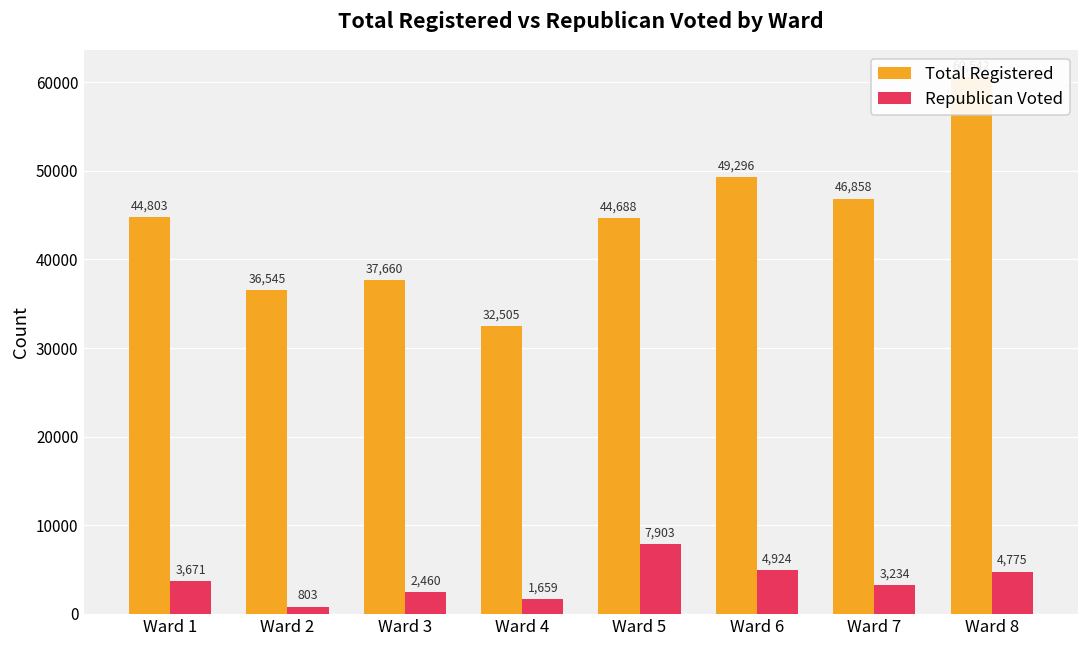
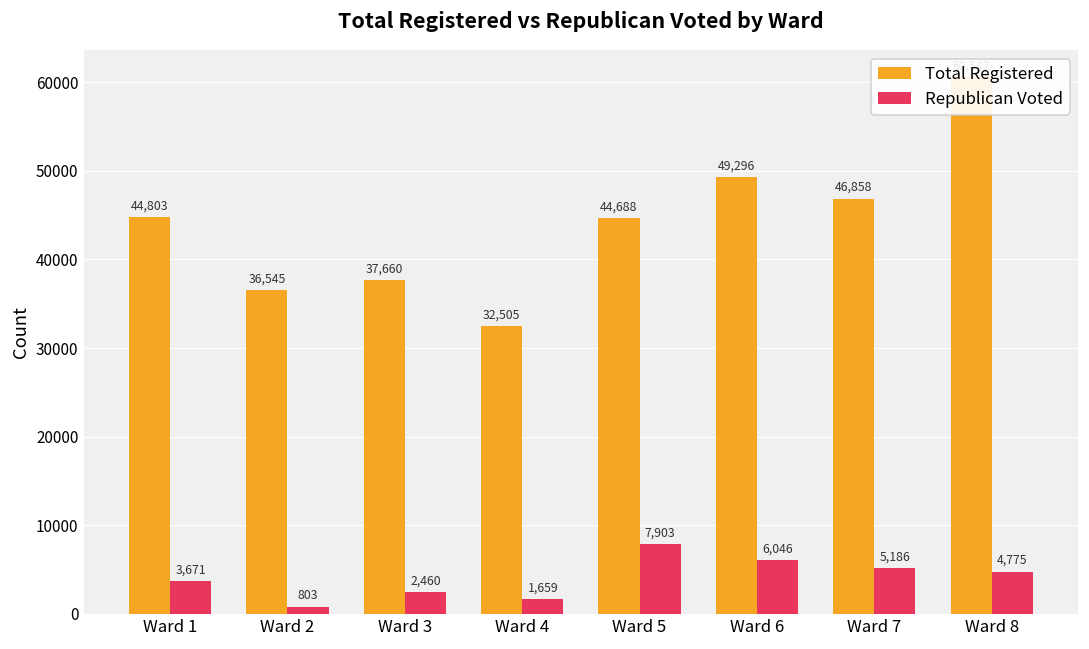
Republican Voted, Ward 6: 4,924 -> 6,046
Republican Voted, Ward 7: 3,234 -> 5,186
